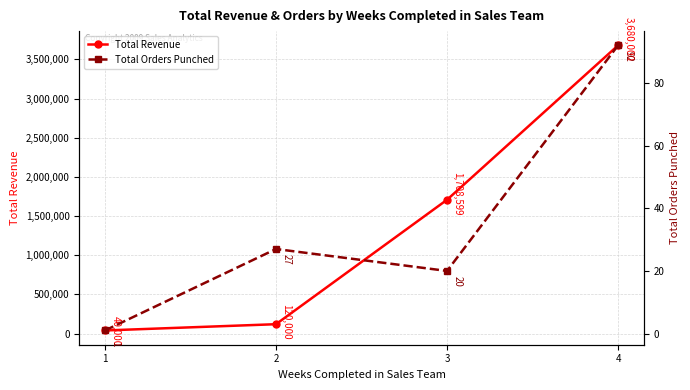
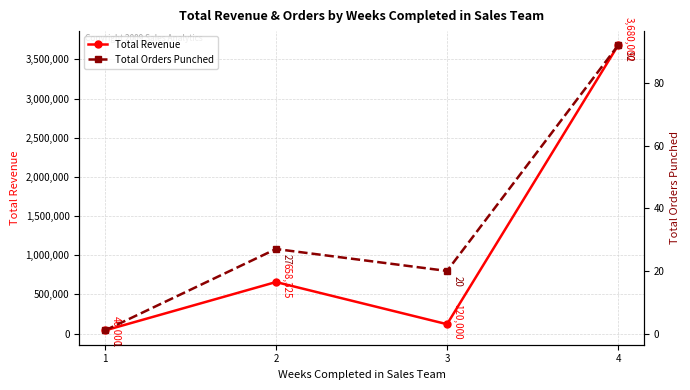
Total Revenue, 2: 120,000 -> 658,325
Total Revenue, 3: 1,708,599 -> 120,000
